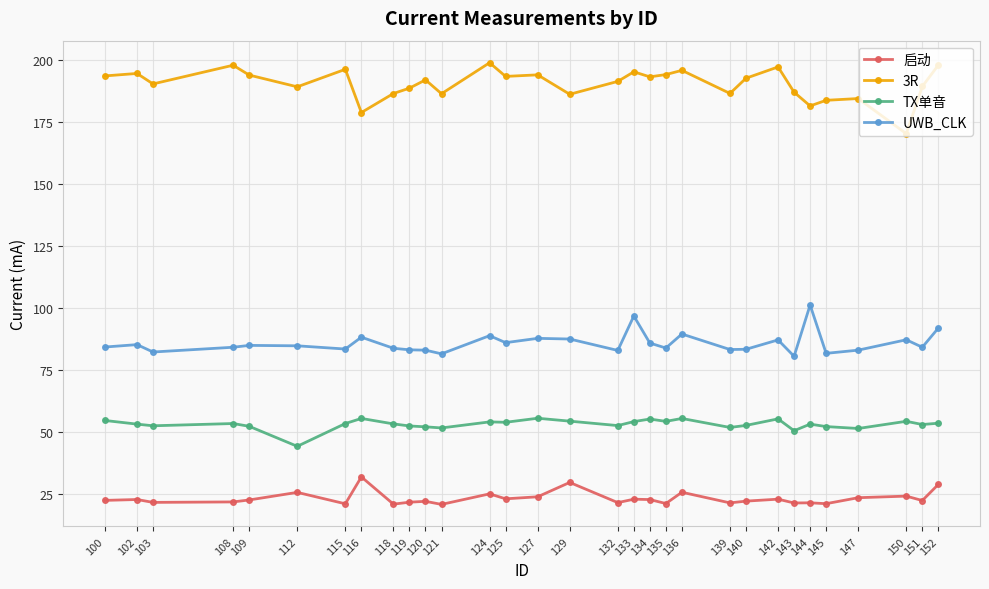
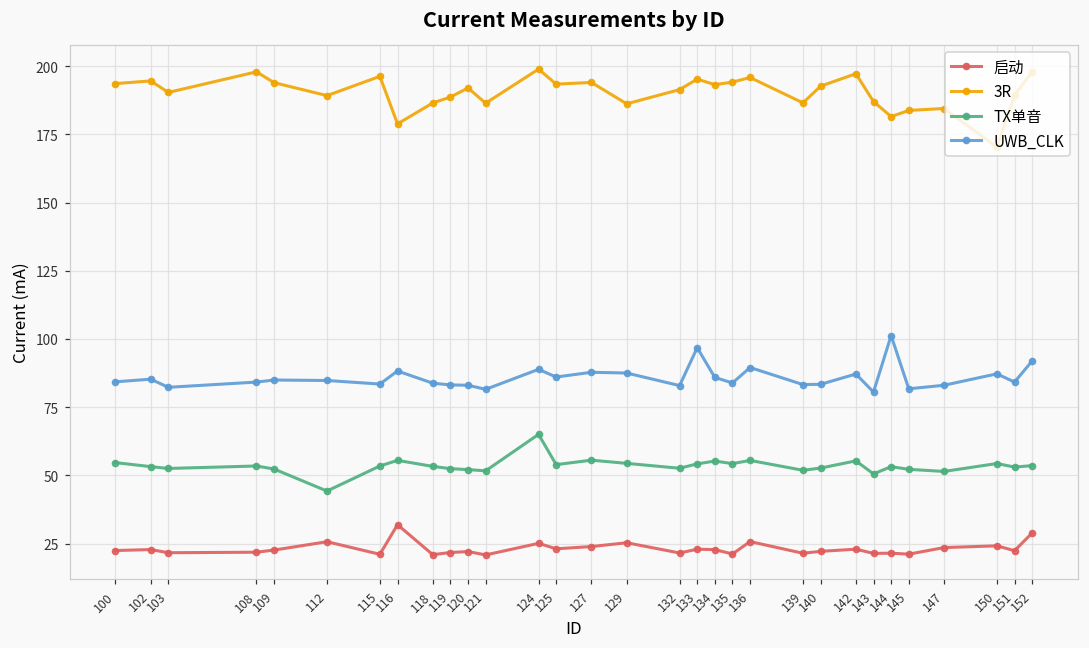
TX单音, 124: 54 -> 65
启动, 129: 30 -> 25
